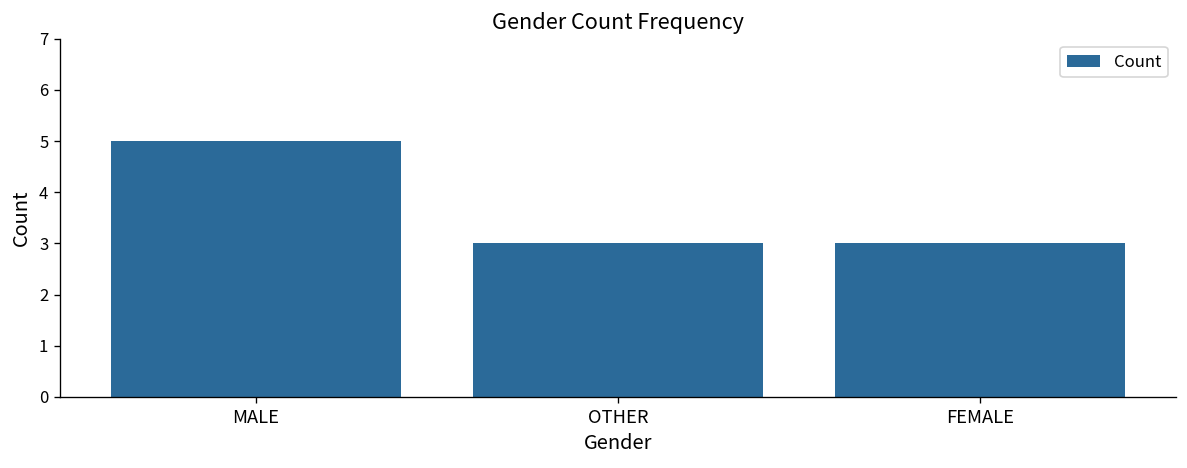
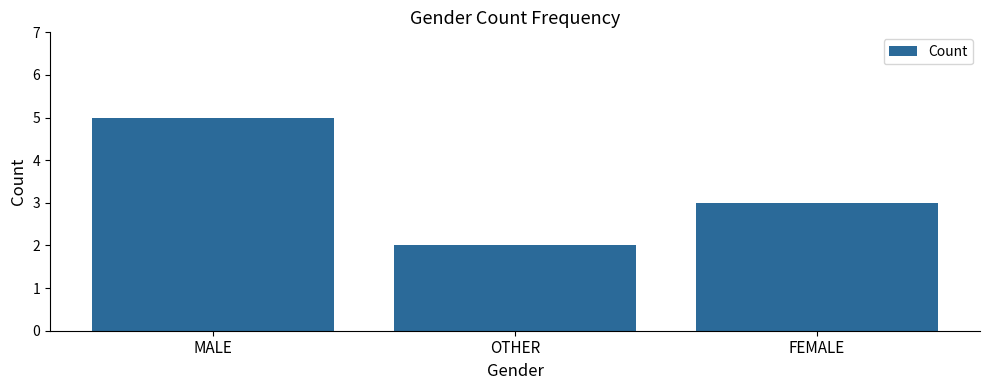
OTHER: 3 -> 2
